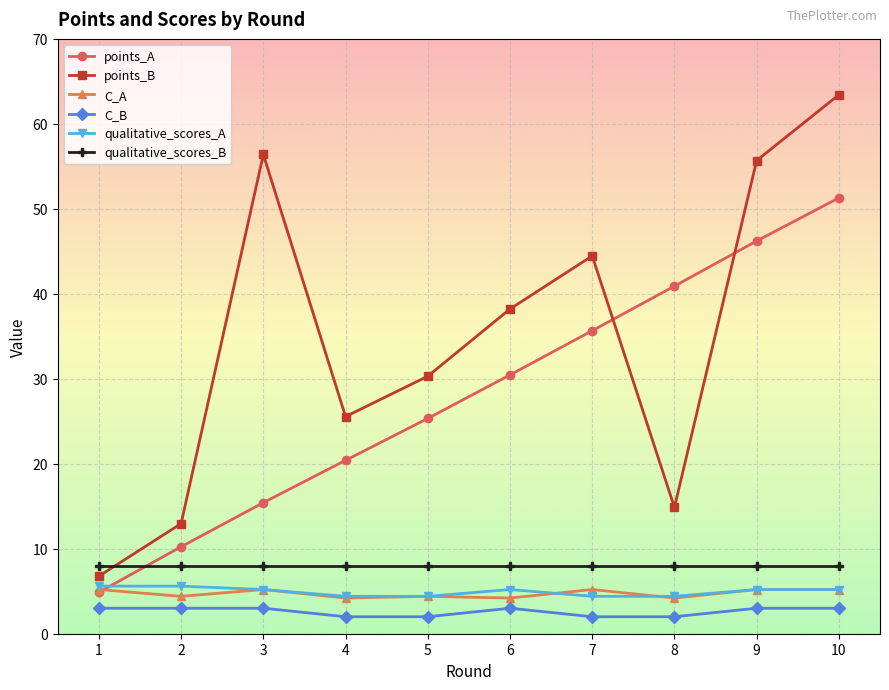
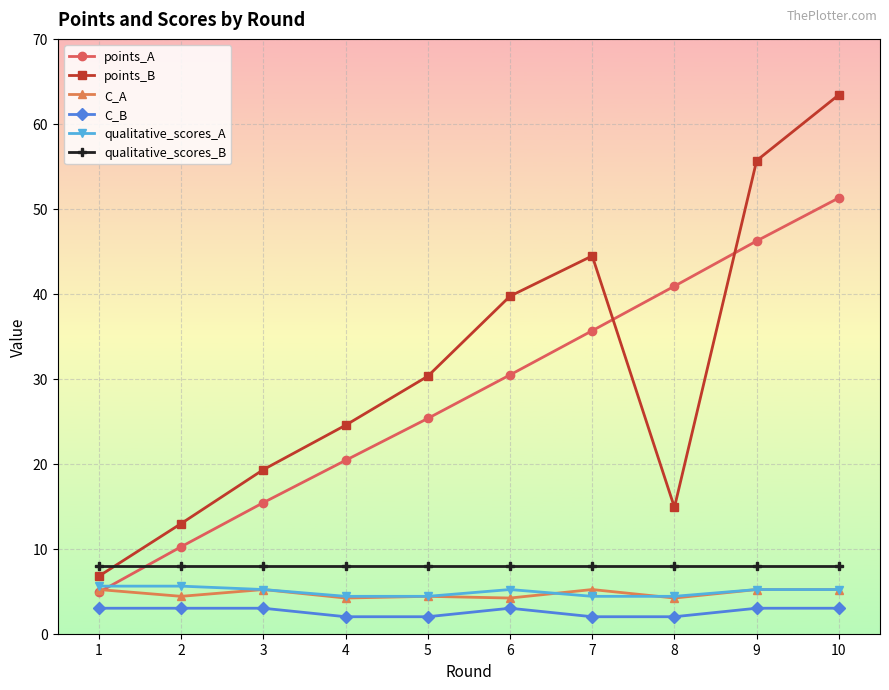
points_B, 3: 56 -> 19
points_B, 4: 26 -> 25
points_B, 6: 38 -> 40
